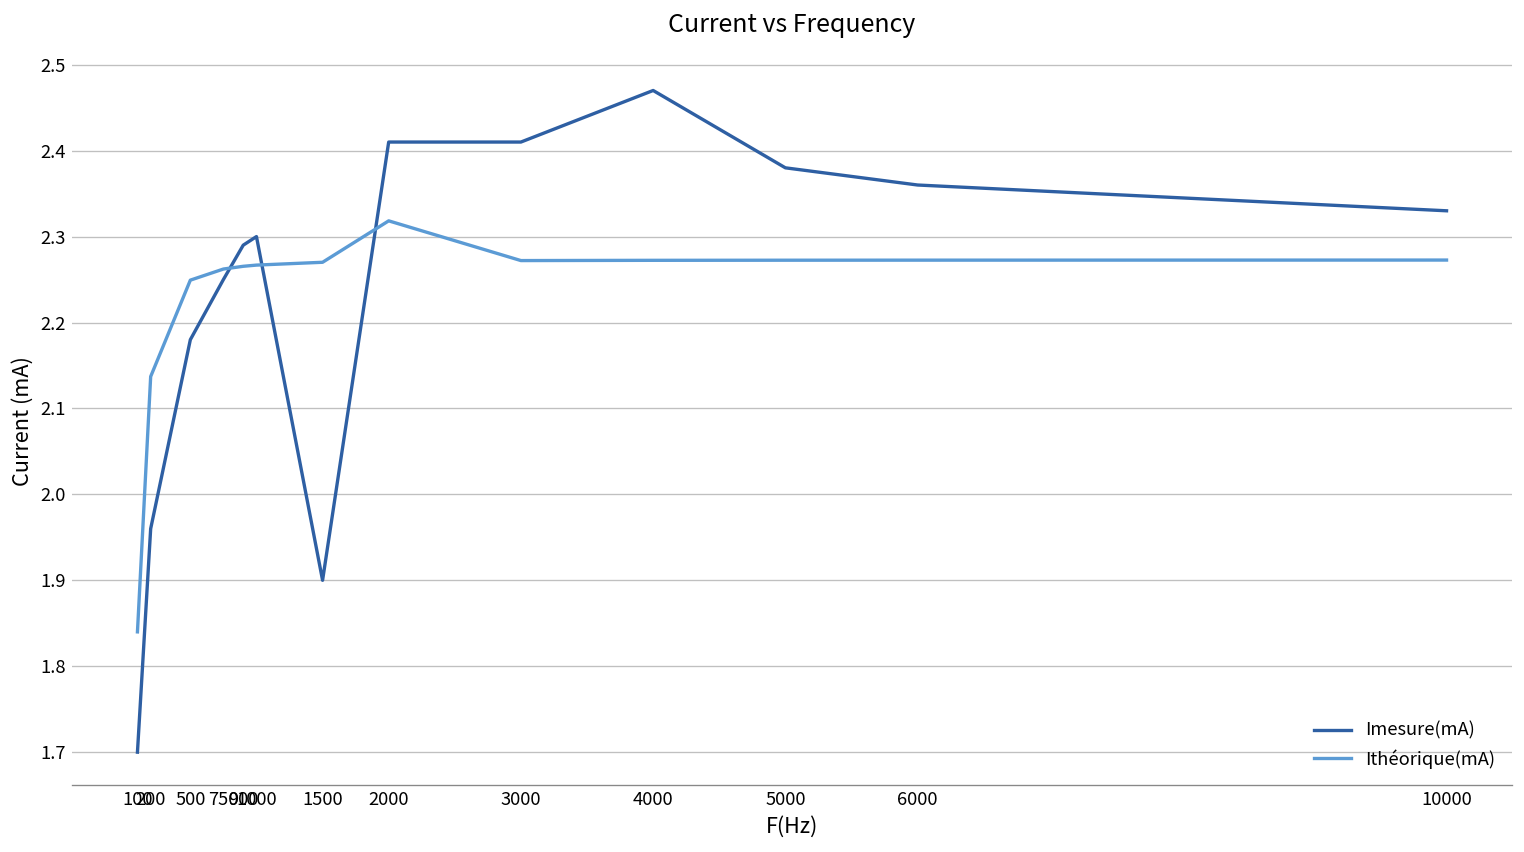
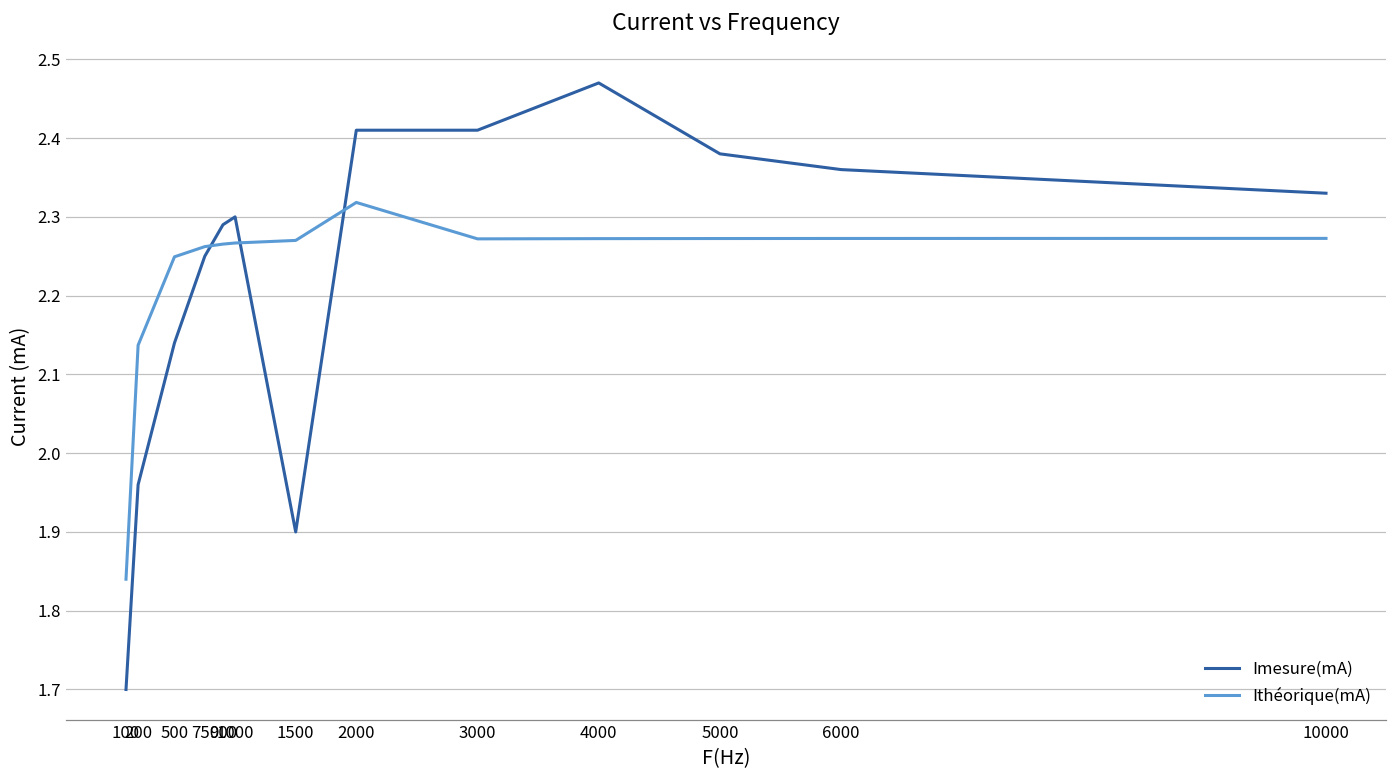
Imesure(mA), 500: 2.18 -> 2.14
